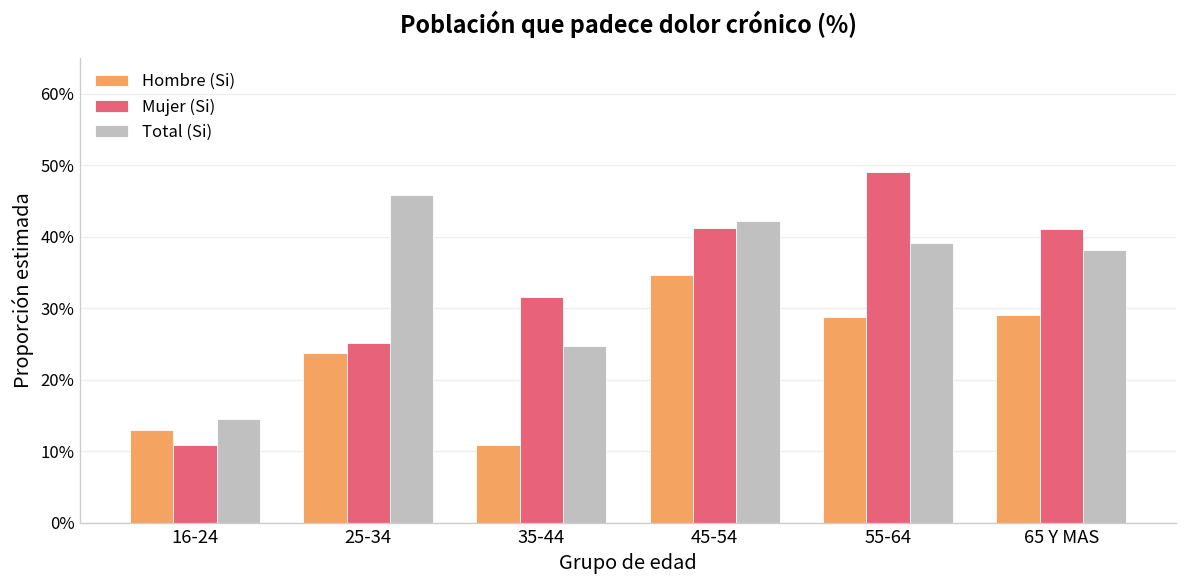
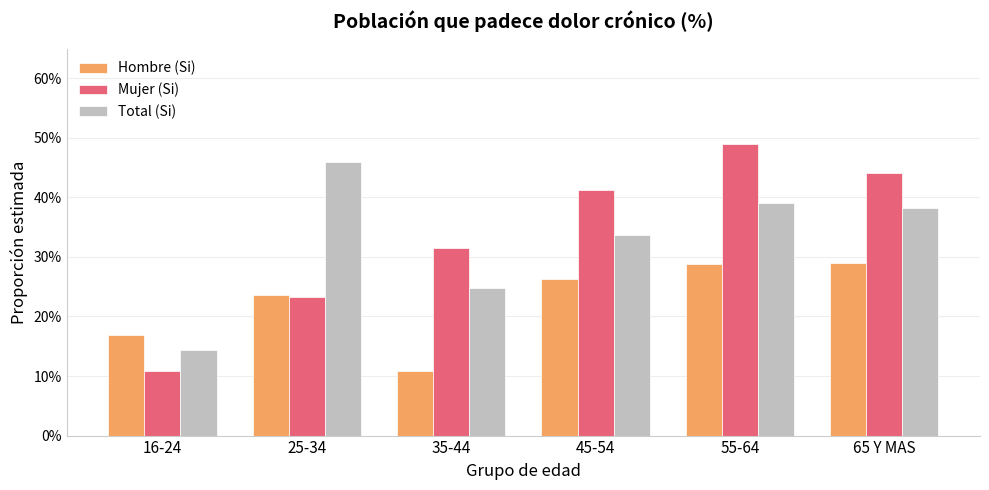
Hombre (Si), 16-24: 13% -> 17%
Mujer (Si), 25-34: 25% -> 23%
Hombre (Si), 45-54: 35% -> 26%
Total (Si), 45-54: 42% -> 34%
Mujer (Si), 65 Y MAS: 41% -> 44%
